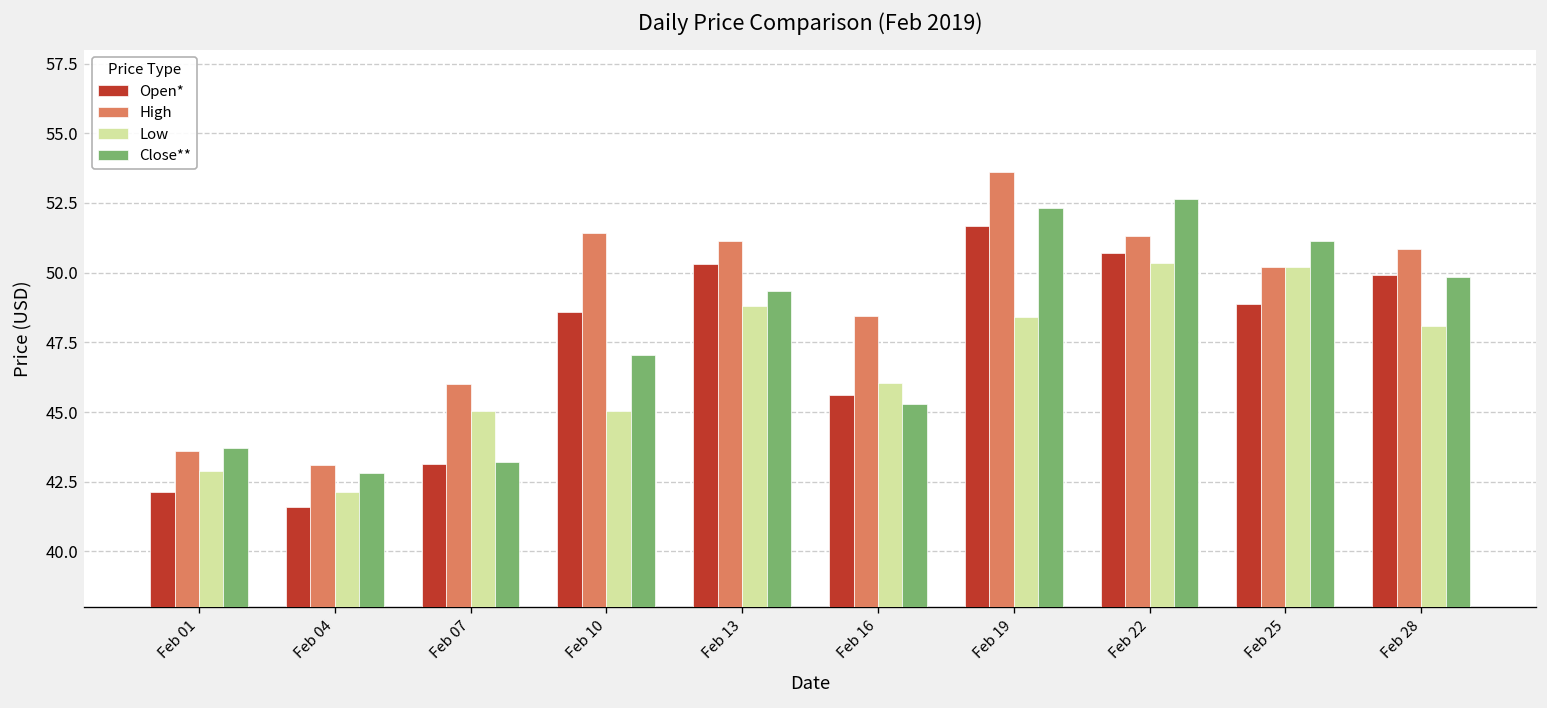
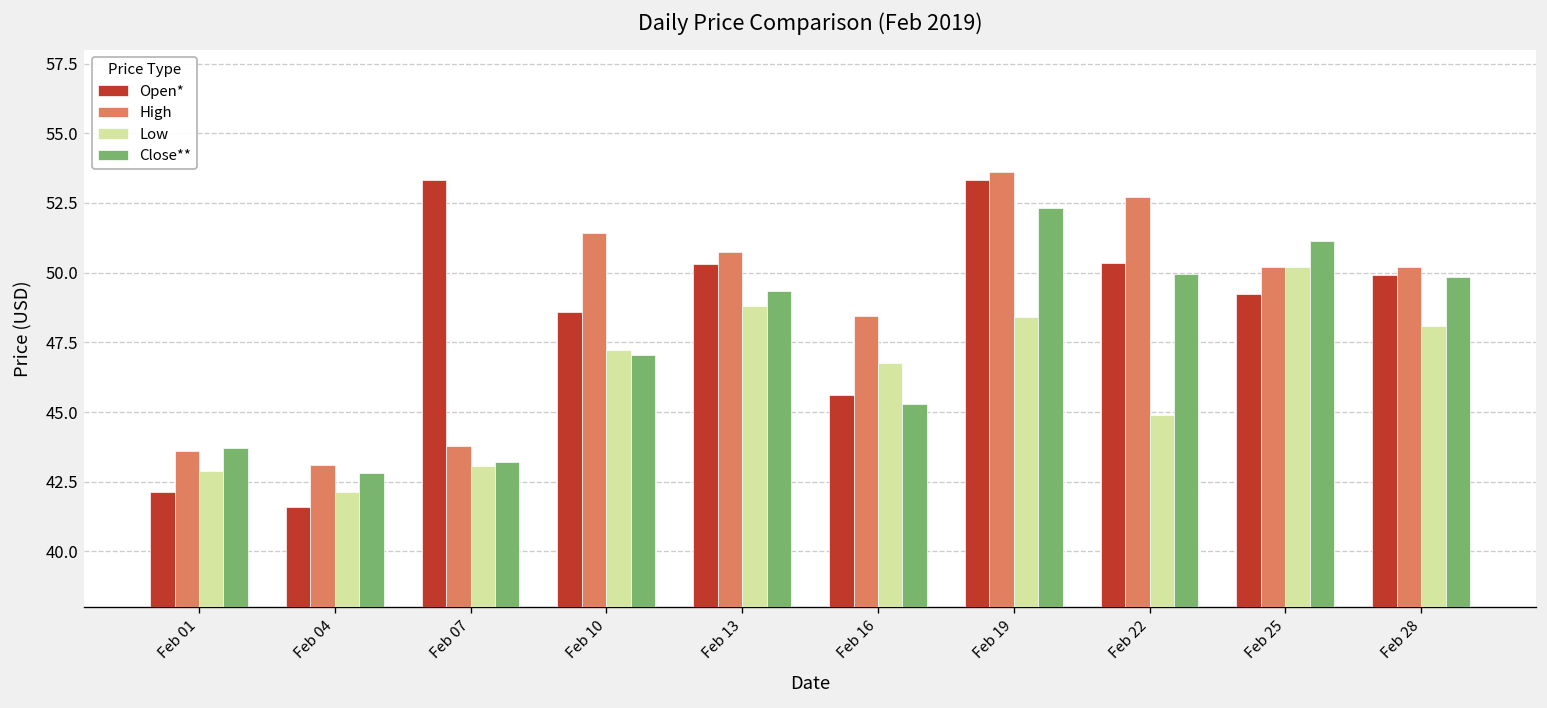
Open*, Feb 07: 43.2 -> 53.3
High, Feb 07: 46.0 -> 43.8
Low, Feb 07: 45.1 -> 43.1
Low, Feb 10: 45.0 -> 47.2
High, Feb 13: 51.1 -> 50.7
Low, Feb 16: 46.0 -> 46.8
Open*, Feb 19: 51.7 -> 53.3
Open*, Feb 22: 50.7 -> 50.3
High, Feb 22: 51.3 -> 52.7
Low, Feb 22: 50.3 -> 44.9
Close**, Feb 22: 52.6 -> 50.0
Open*, Feb 25: 48.9 -> 49.2
High, Feb 28: 50.9 -> 50.2
